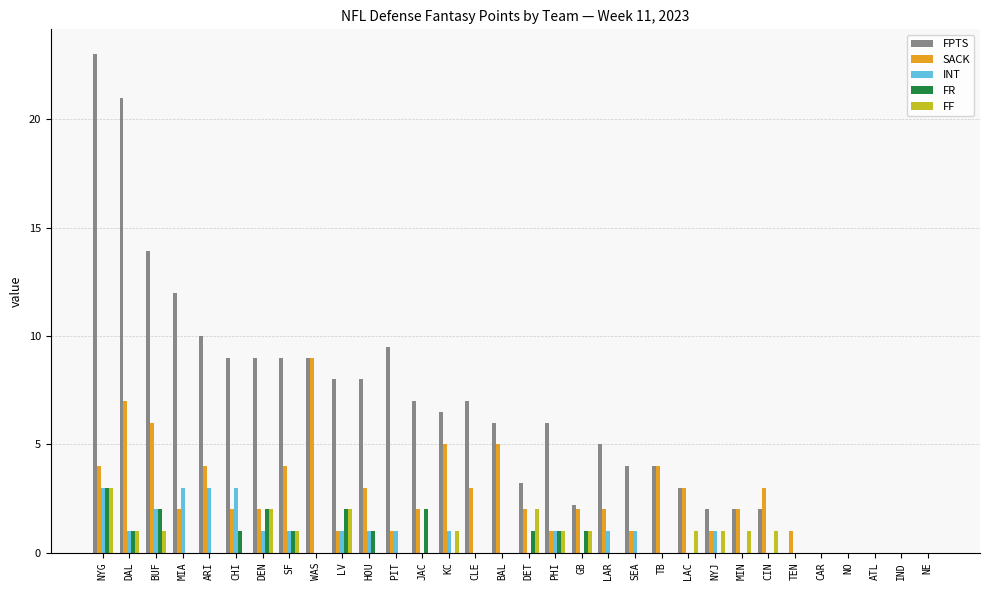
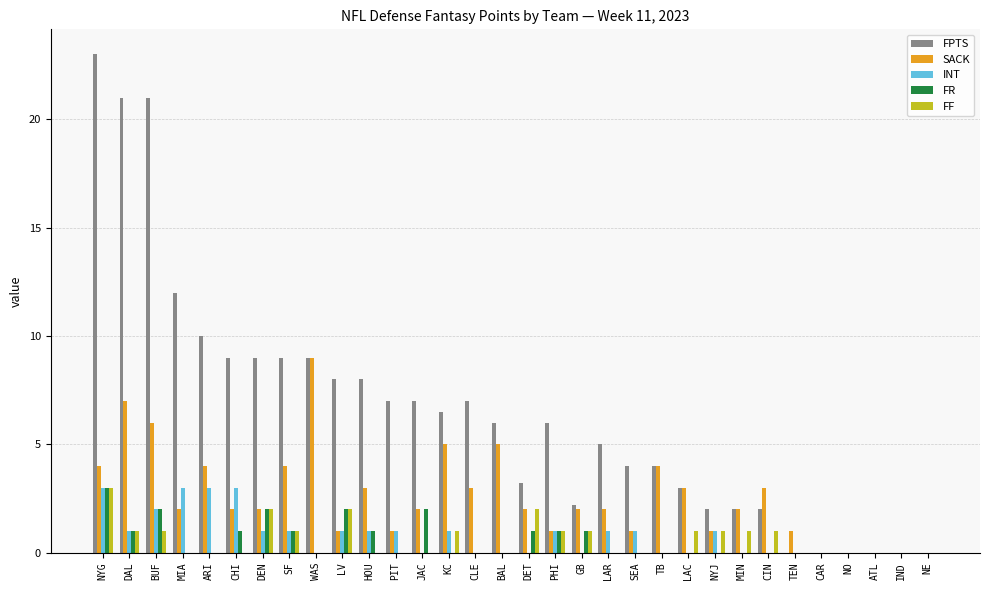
FPTS, BUF: 13.9 -> 21.0
FPTS, PIT: 9.5 -> 7.0
